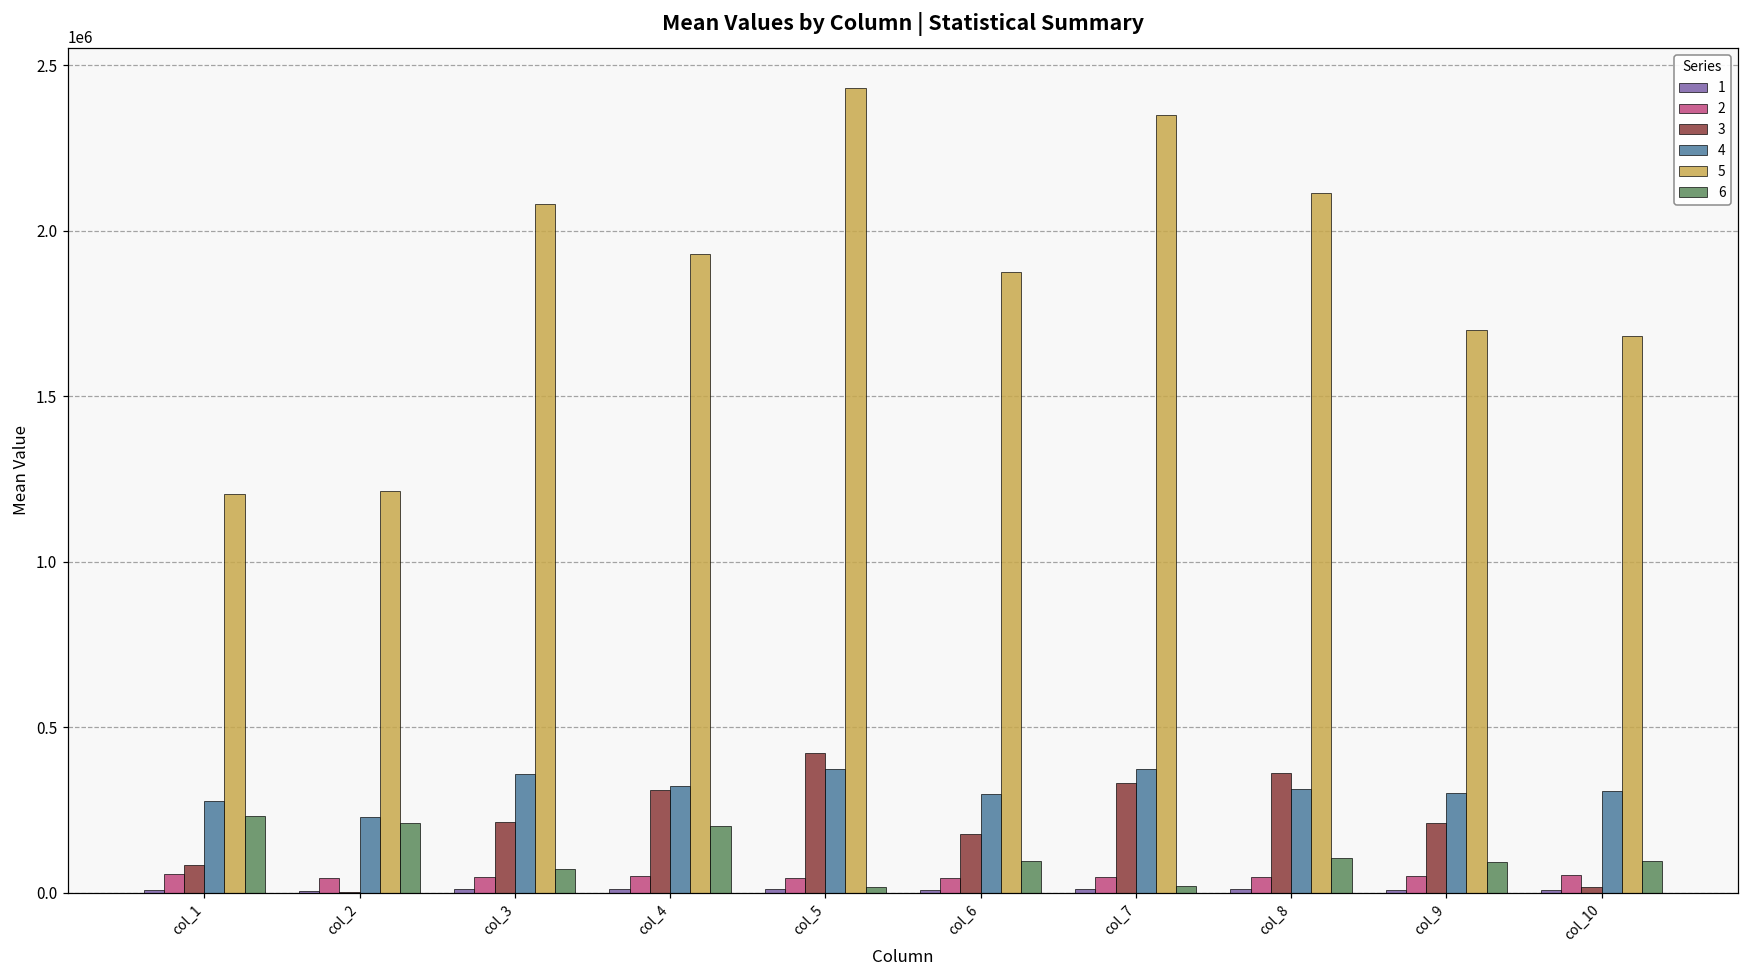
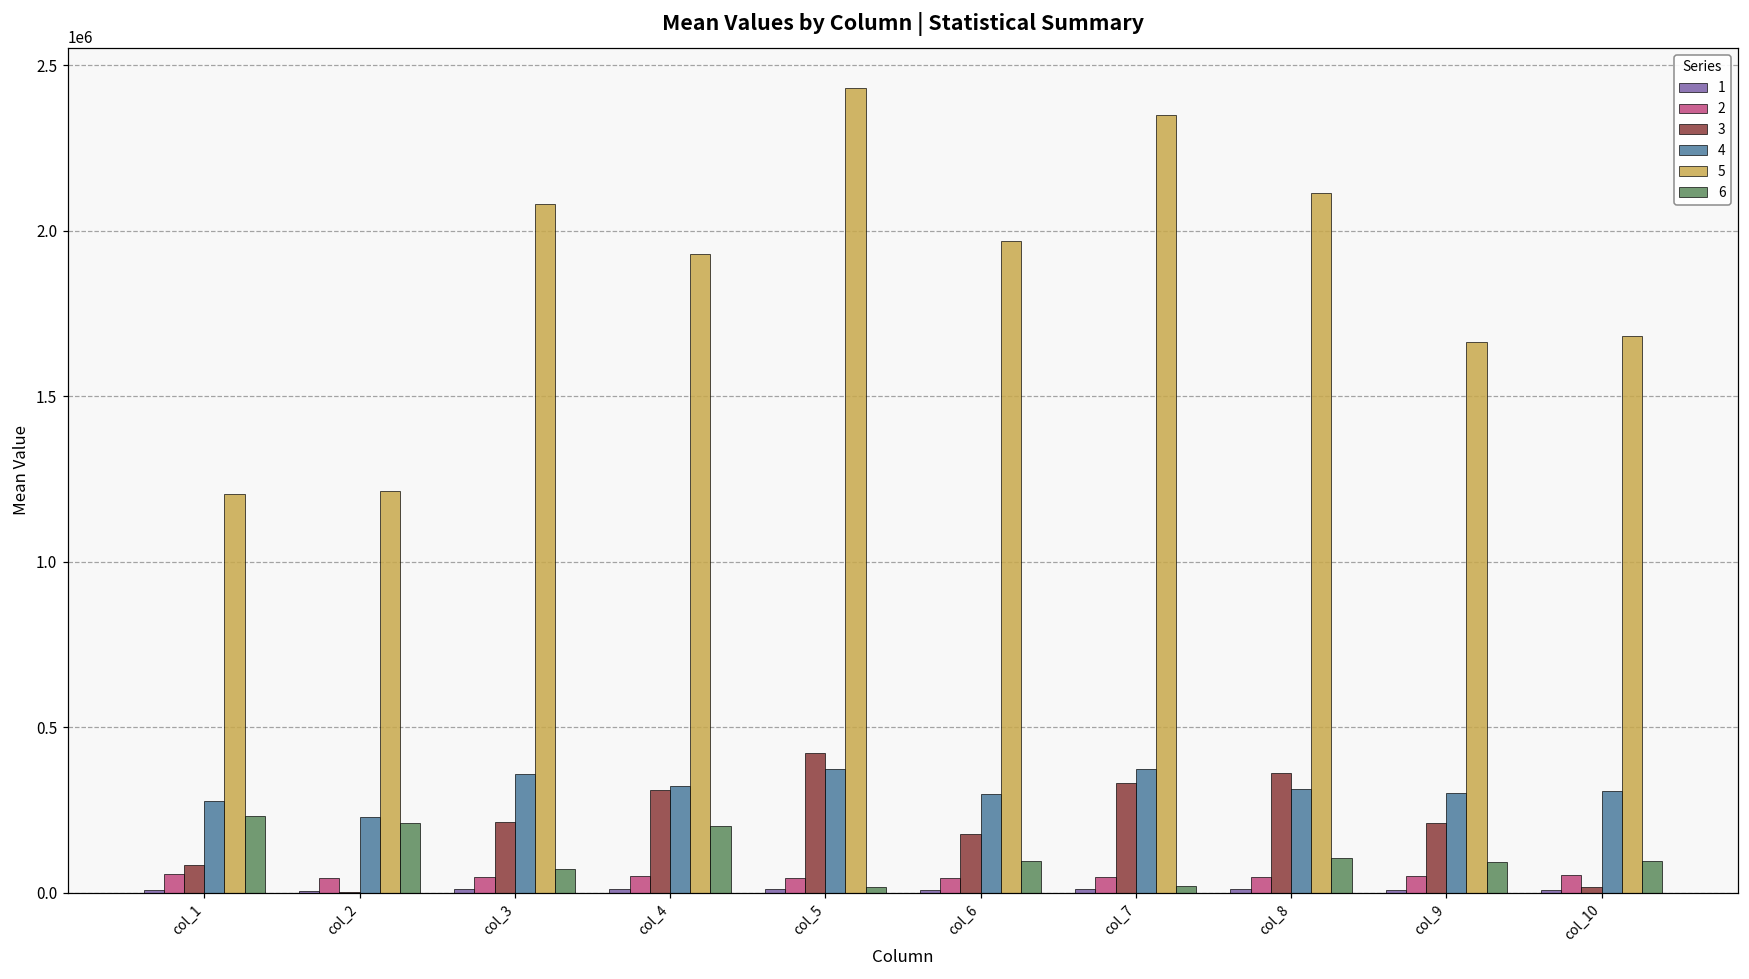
5, col_6: 1880000 -> 1970000
5, col_9: 1700000 -> 1660000
